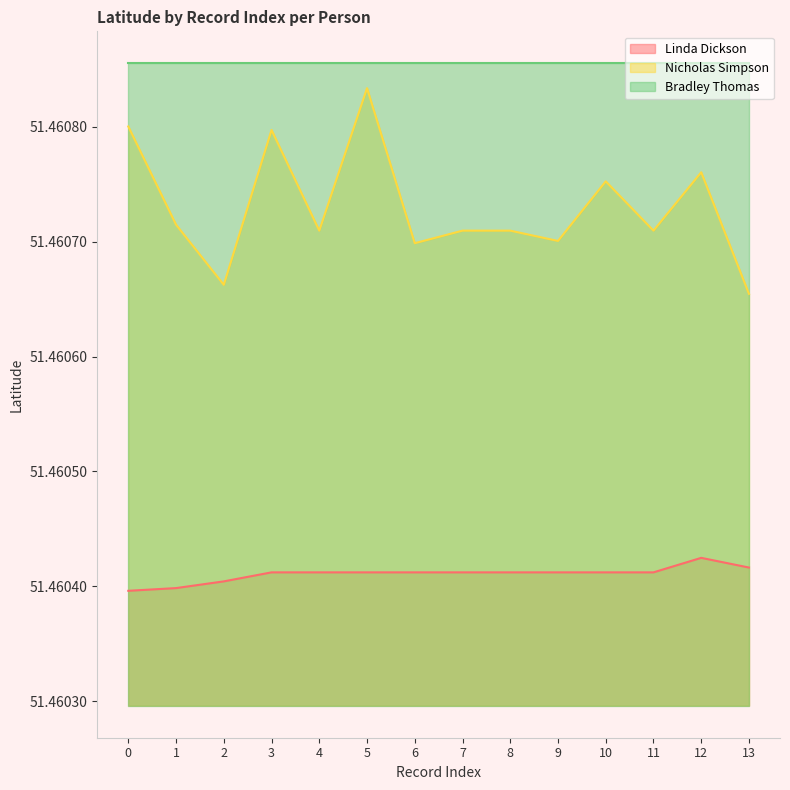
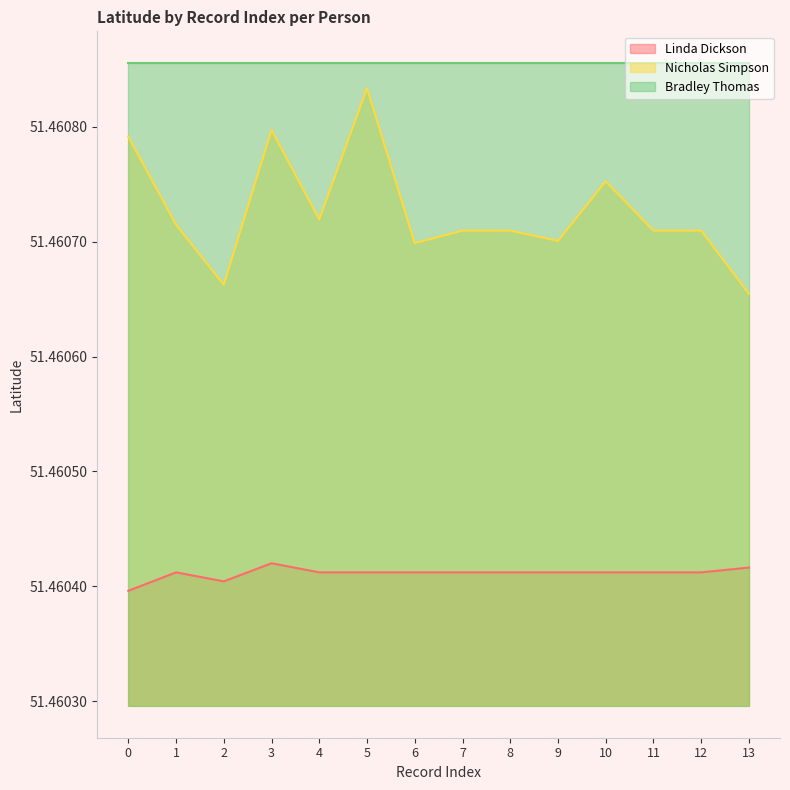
Nicholas Simpson, 0: 51.460800 -> 51.460792
Linda Dickson, 1: 51.460398 -> 51.460412
Linda Dickson, 3: 51.460412 -> 51.460420
Nicholas Simpson, 4: 51.460710 -> 51.460719
Linda Dickson, 12: 51.460425 -> 51.460412
Nicholas Simpson, 12: 51.460761 -> 51.460710
